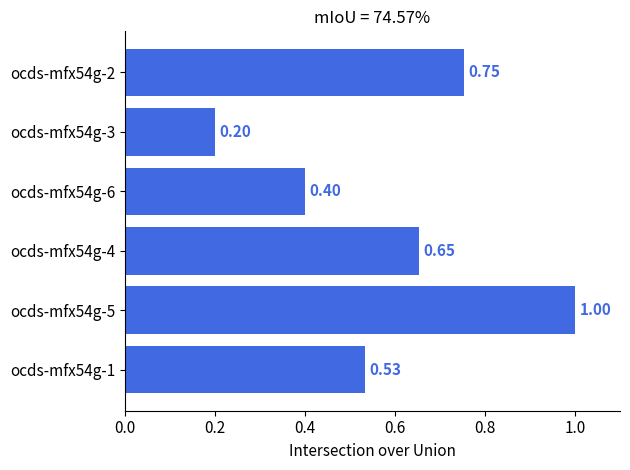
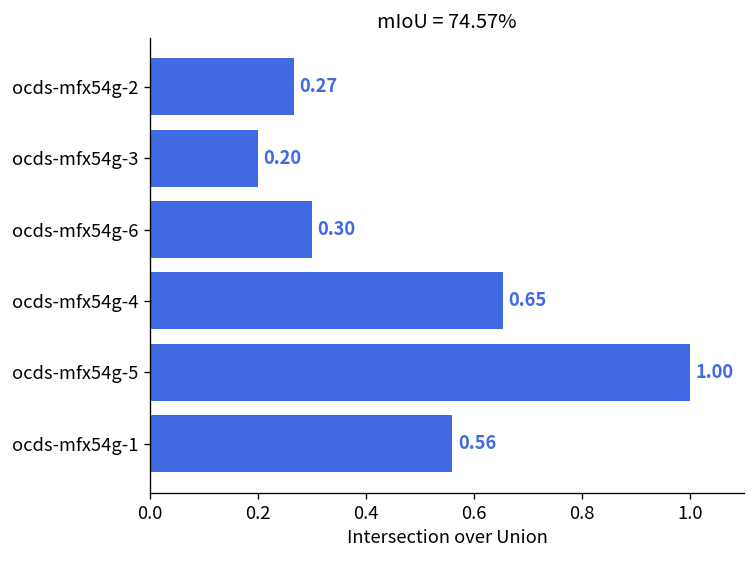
ocds-mfx54g-2: 0.75 -> 0.27
ocds-mfx54g-6: 0.40 -> 0.30
ocds-mfx54g-1: 0.53 -> 0.56
